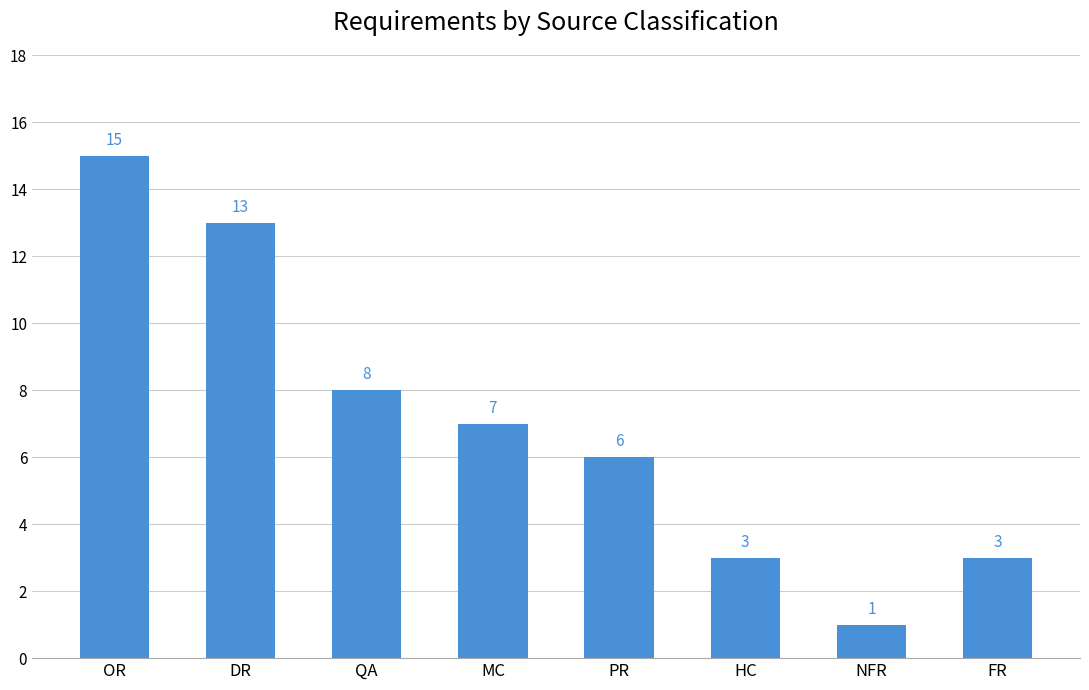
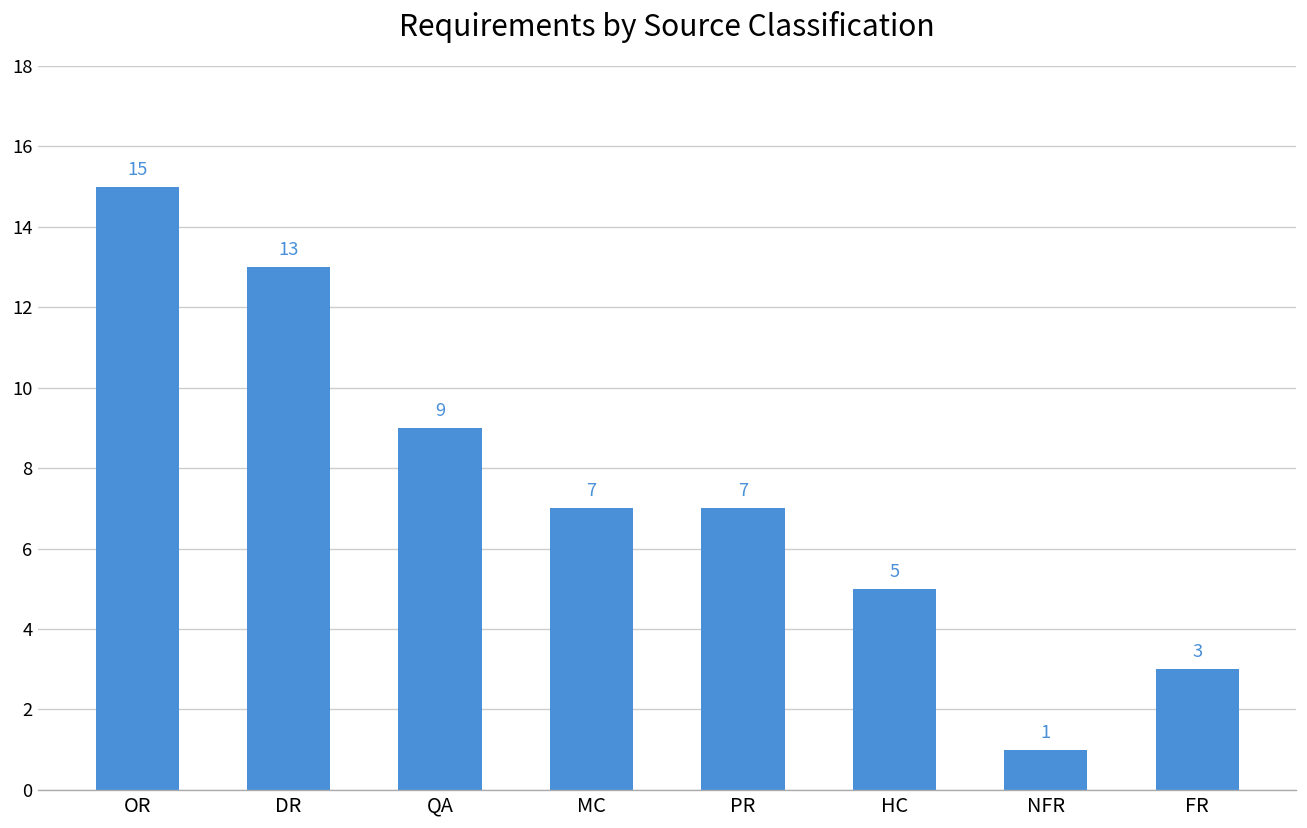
QA: 8 -> 9
PR: 6 -> 7
HC: 3 -> 5
